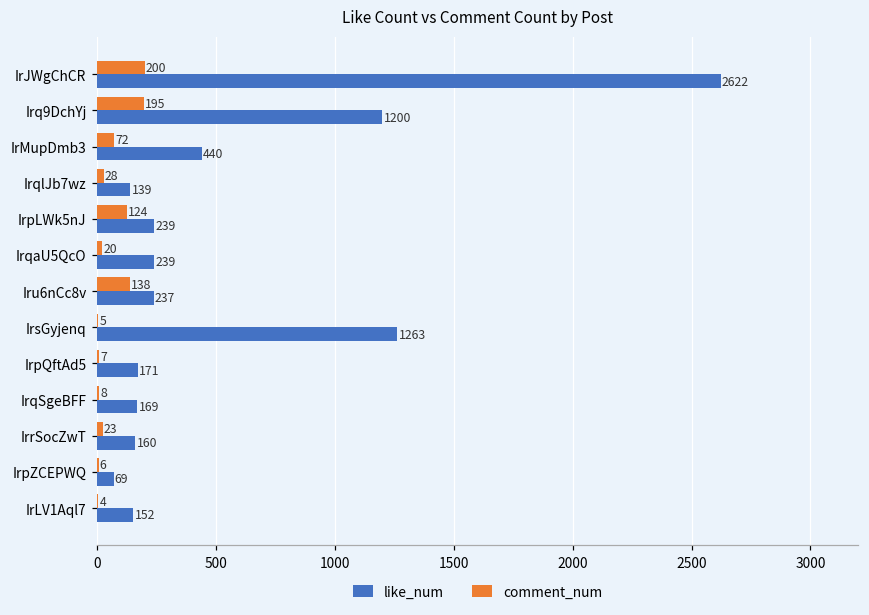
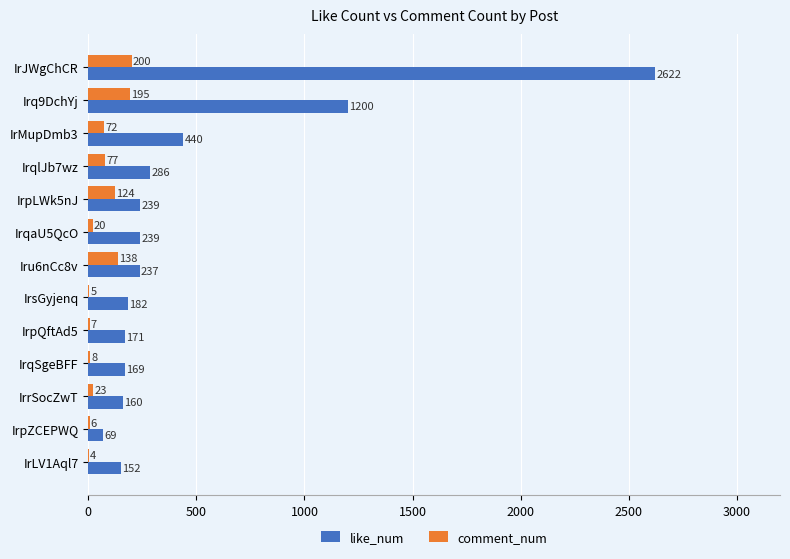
comment_num, IrqlJb7wz: 28 -> 77
like_num, IrqlJb7wz: 139 -> 286
like_num, IrsGyjenq: 1263 -> 182
